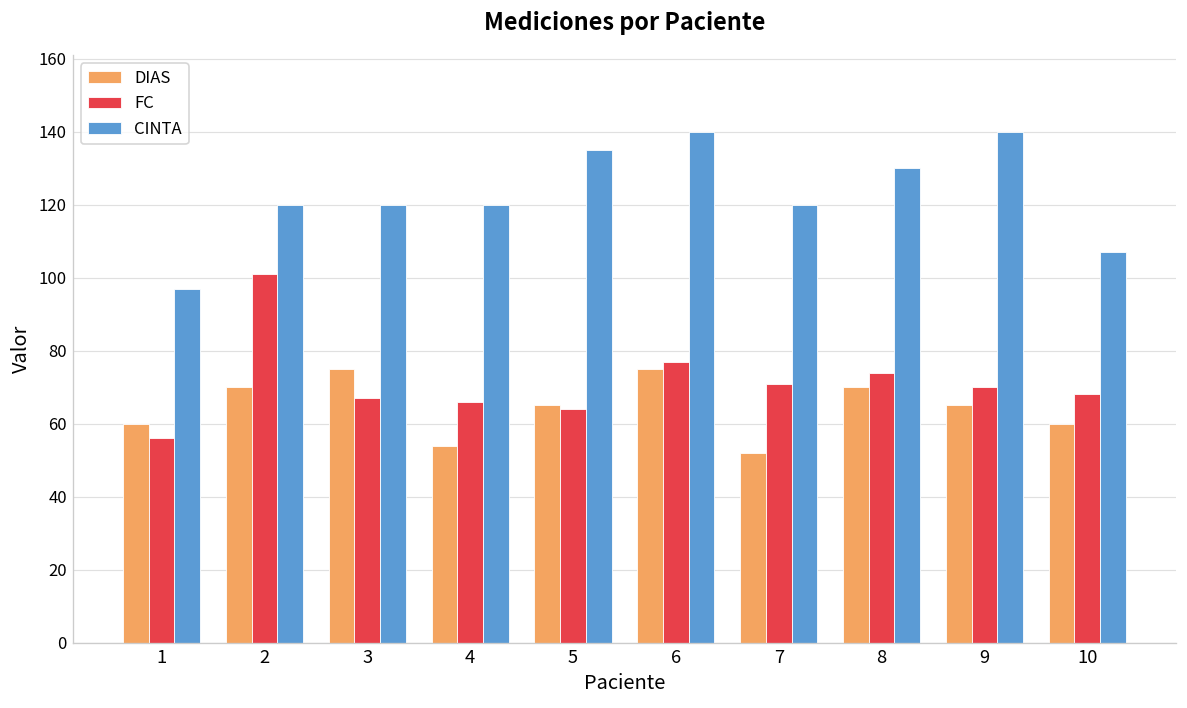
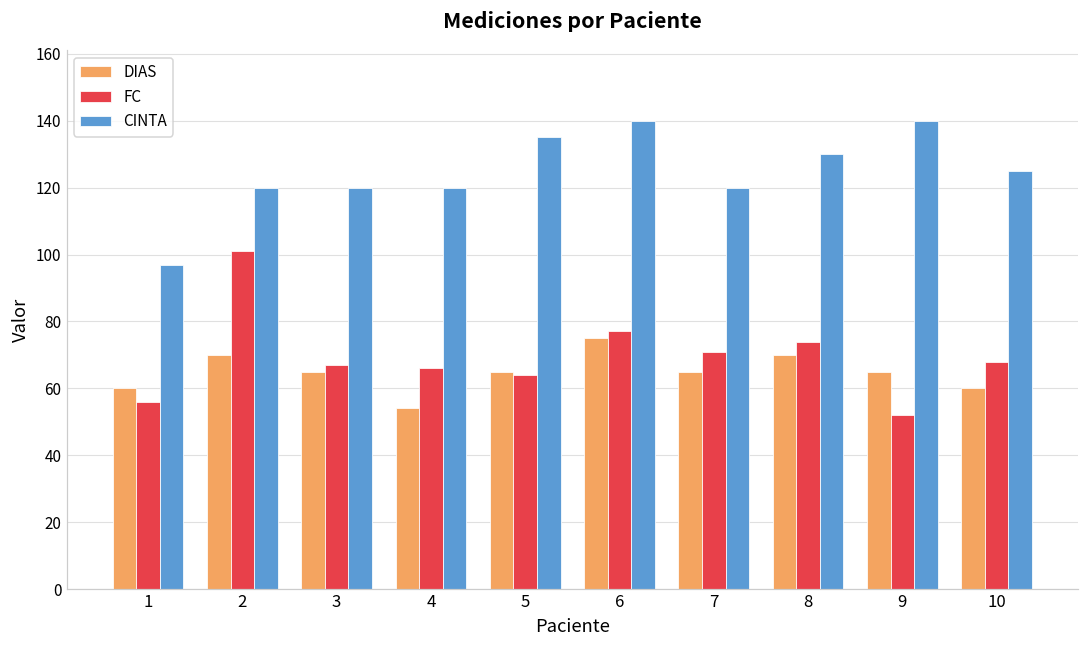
DIAS, 3: 75 -> 65
DIAS, 7: 52 -> 65
FC, 9: 70 -> 52
CINTA, 10: 107 -> 125
